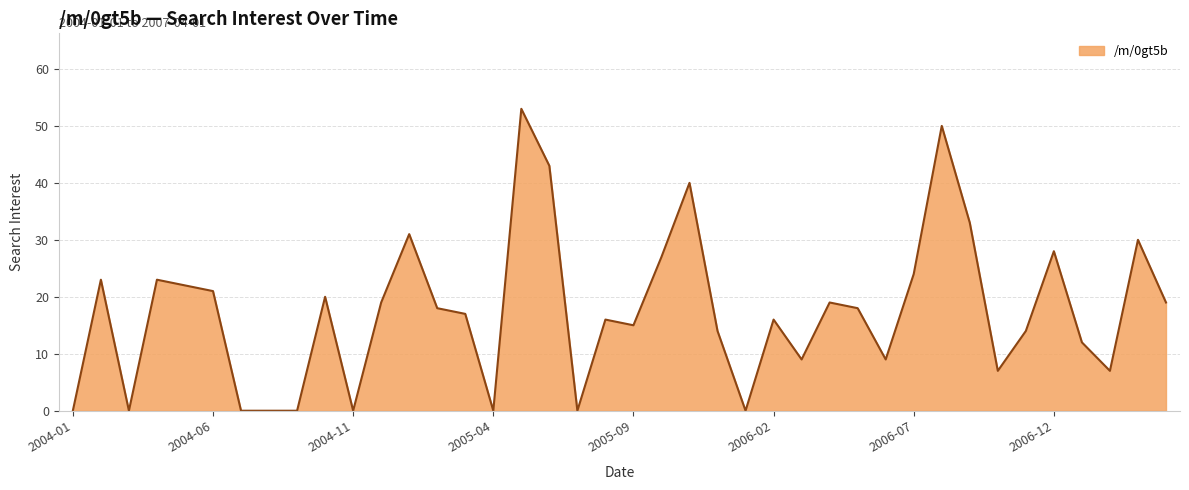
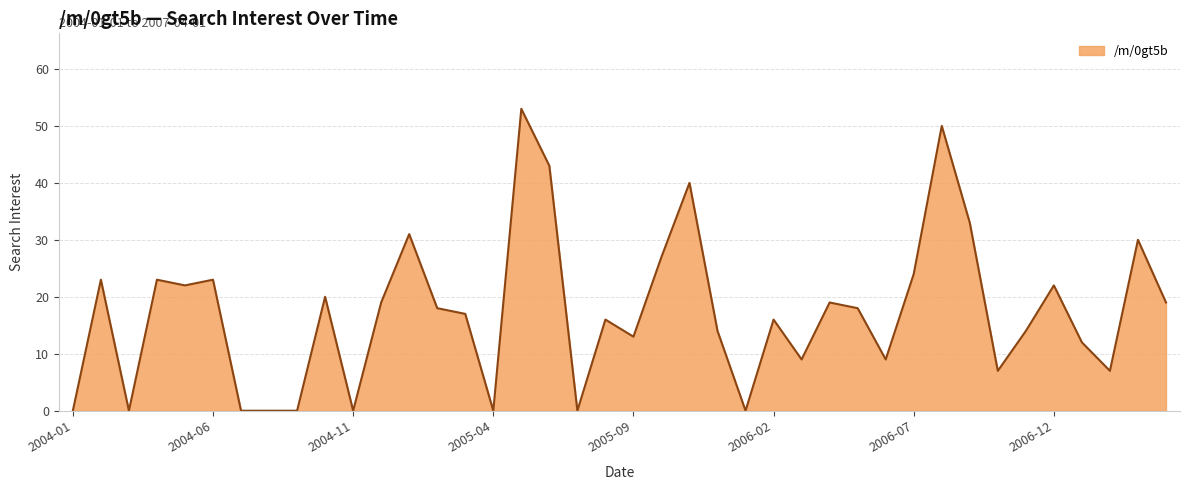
2004-06: 21 -> 23
2005-09: 15 -> 13
2006-12: 28 -> 22
